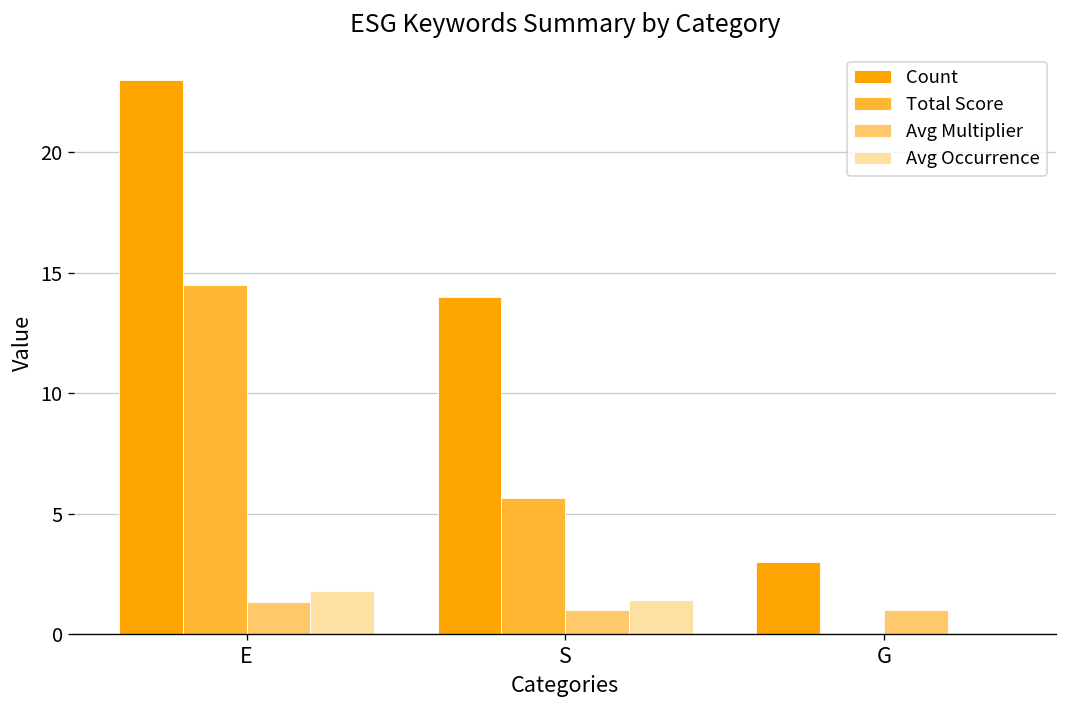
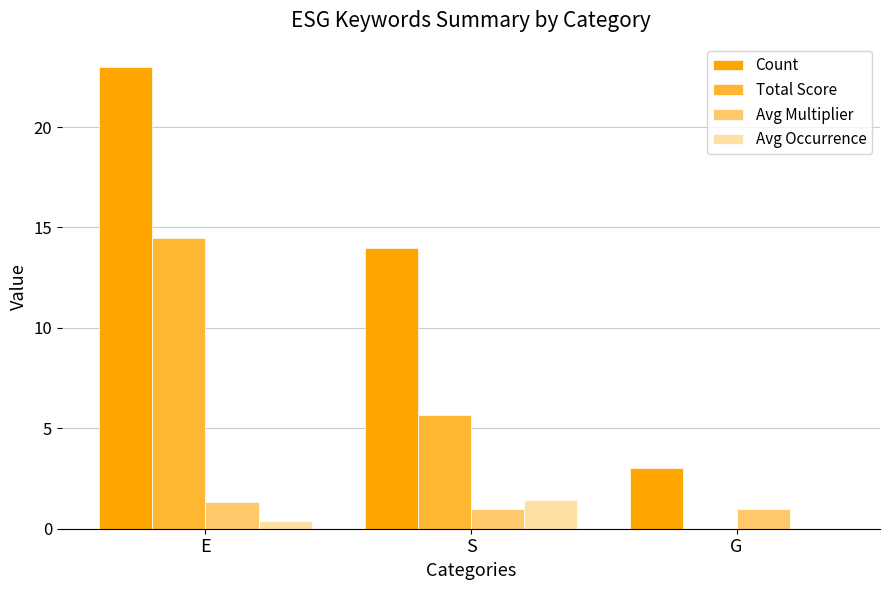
Avg Occurrence, E: 1.8 -> 0.4
